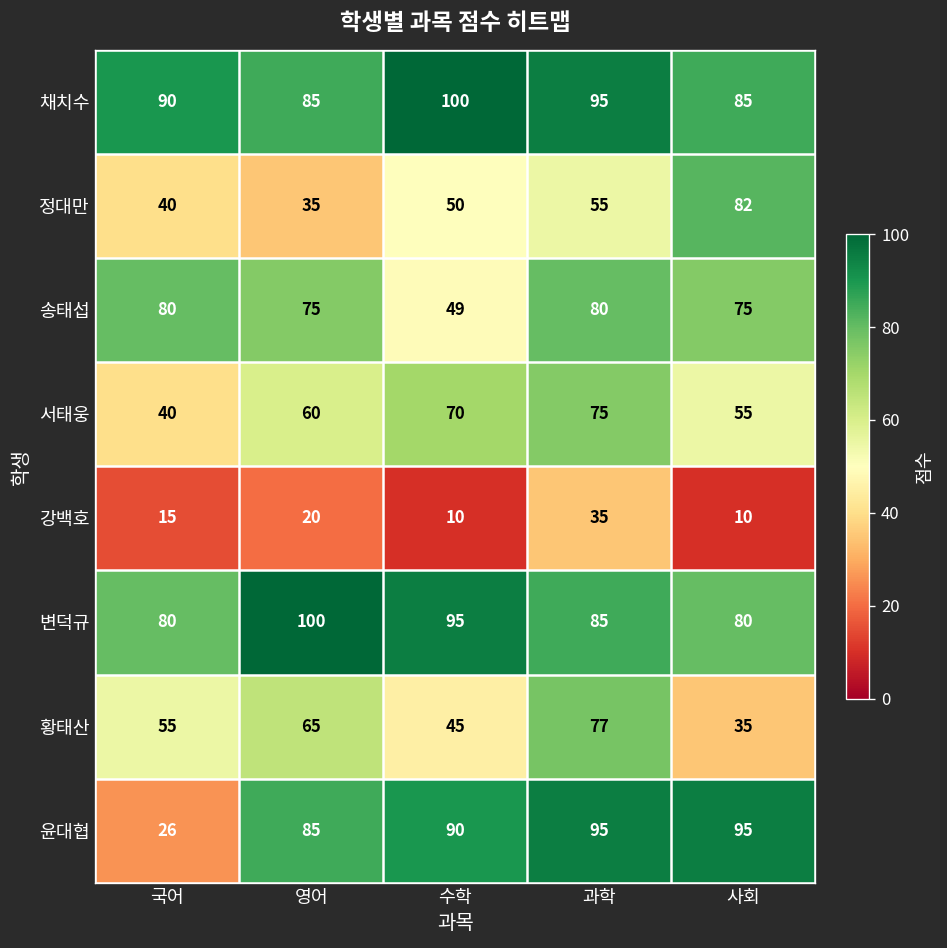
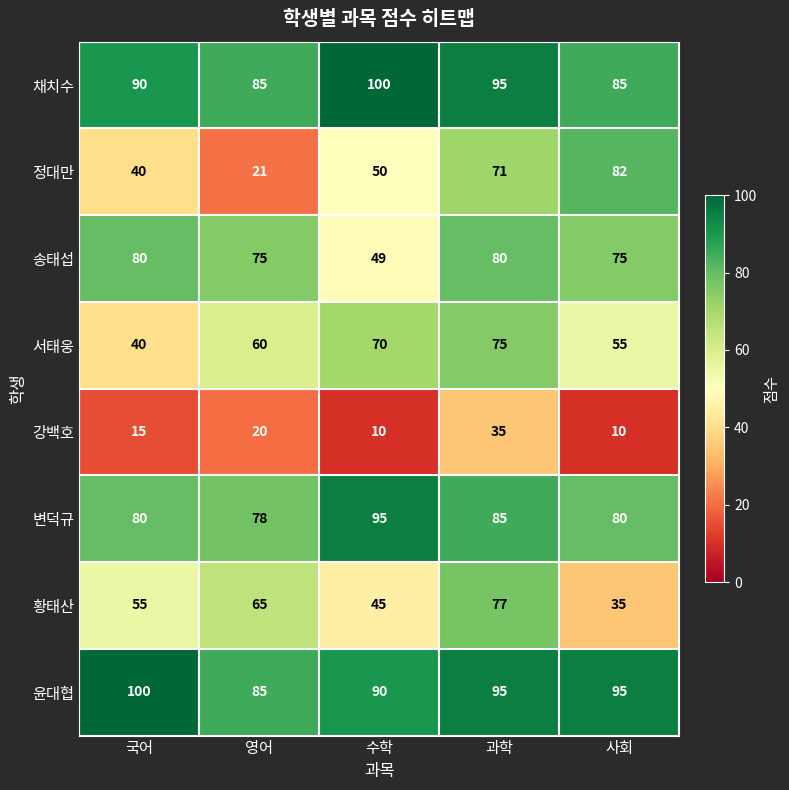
정대만, 영어: 35 -> 21
정대만, 과학: 55 -> 71
변덕규, 영어: 100 -> 78
윤대협, 국어: 26 -> 100
